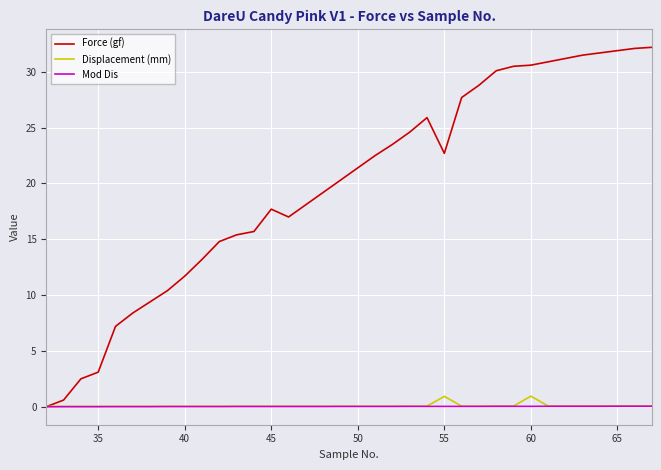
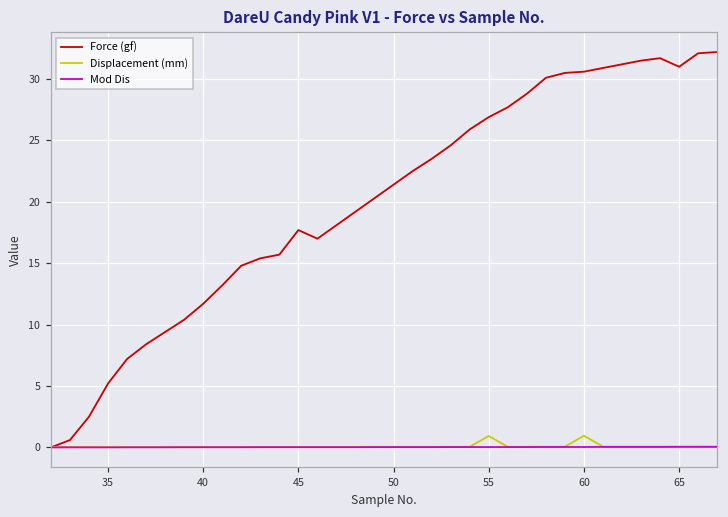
Force (gf), 35: 3.1 -> 5.2
Force (gf), 55: 22.7 -> 26.9
Force (gf), 65: 31.9 -> 31.0
